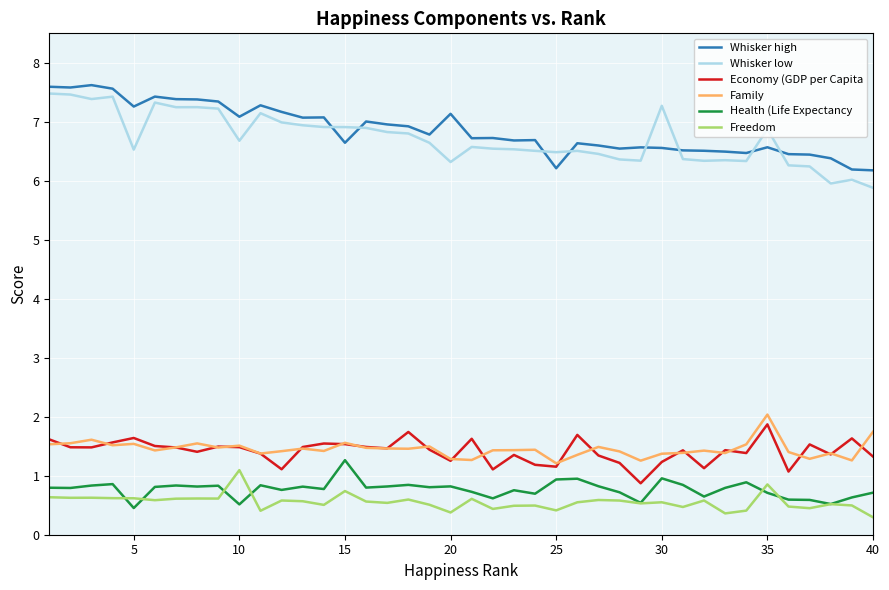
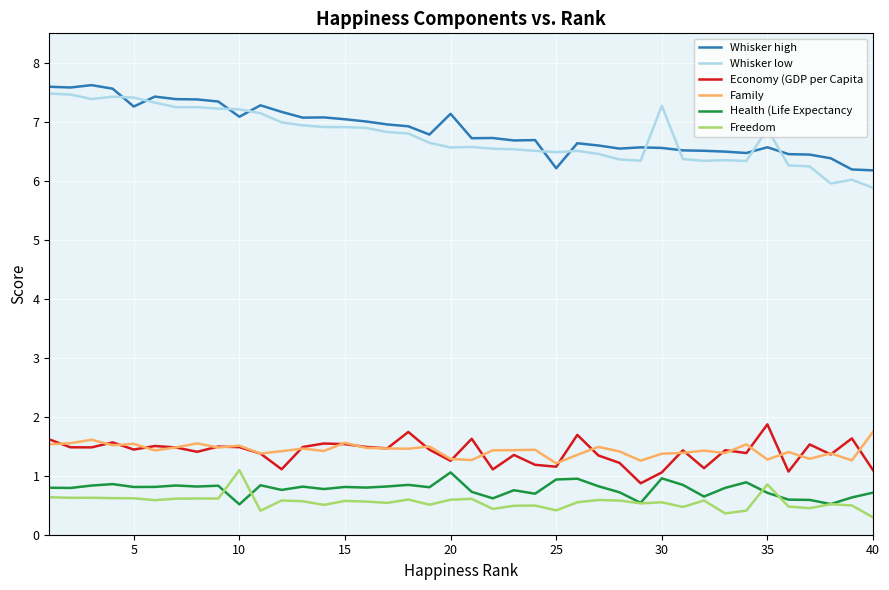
Whisker low, 5: 6.5 -> 7.4
Economy (GDP per Capita, 5: 1.6 -> 1.4
Health (Life Expectancy, 5: 0.5 -> 0.8
Whisker low, 10: 6.7 -> 7.2
Whisker high, 15: 6.6 -> 7.0
Health (Life Expectancy, 15: 1.3 -> 0.8
Freedom, 15: 0.7 -> 0.6
Whisker low, 20: 6.3 -> 6.6
Health (Life Expectancy, 20: 0.8 -> 1.1
Freedom, 20: 0.4 -> 0.6
Economy (GDP per Capita, 30: 1.2 -> 1.1
Family, 35: 2.0 -> 1.3
Economy (GDP per Capita, 40: 1.3 -> 1.1
